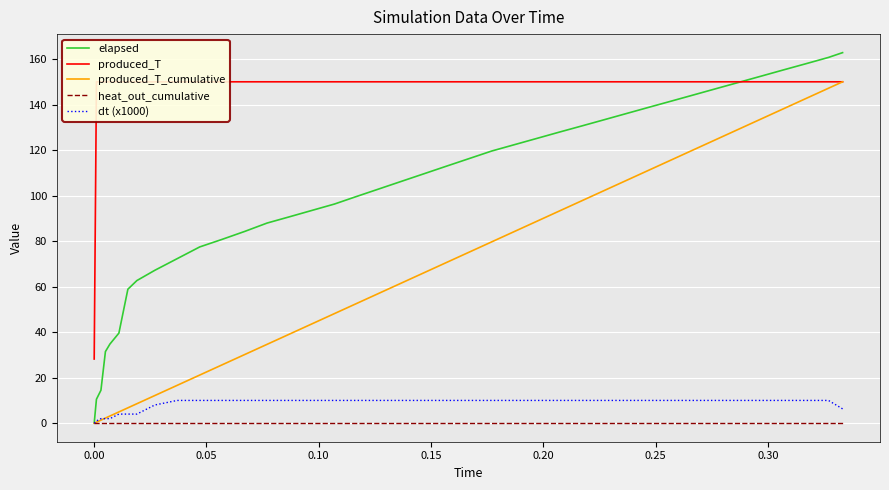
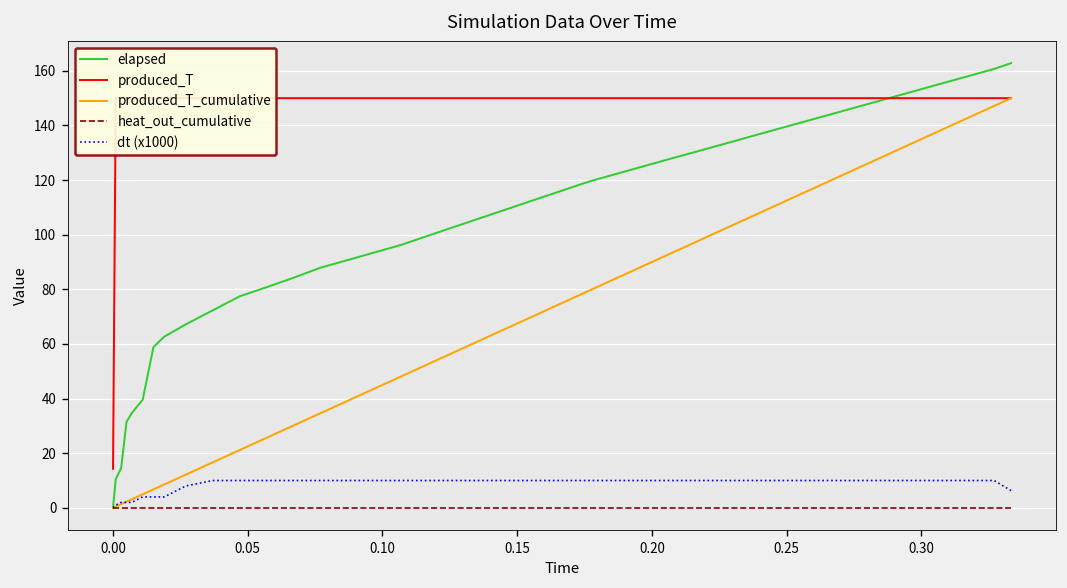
produced_T, 0.00: 28 -> 14
